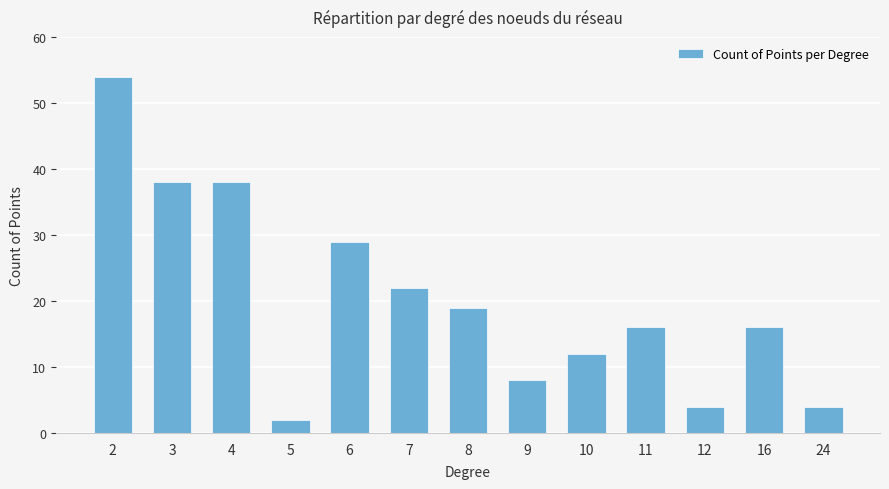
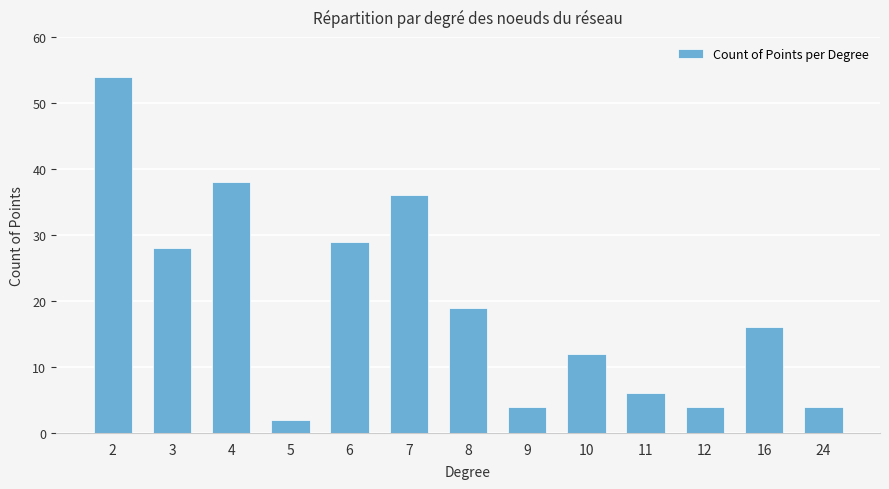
3: 38 -> 28
7: 22 -> 36
9: 8 -> 4
11: 16 -> 6
